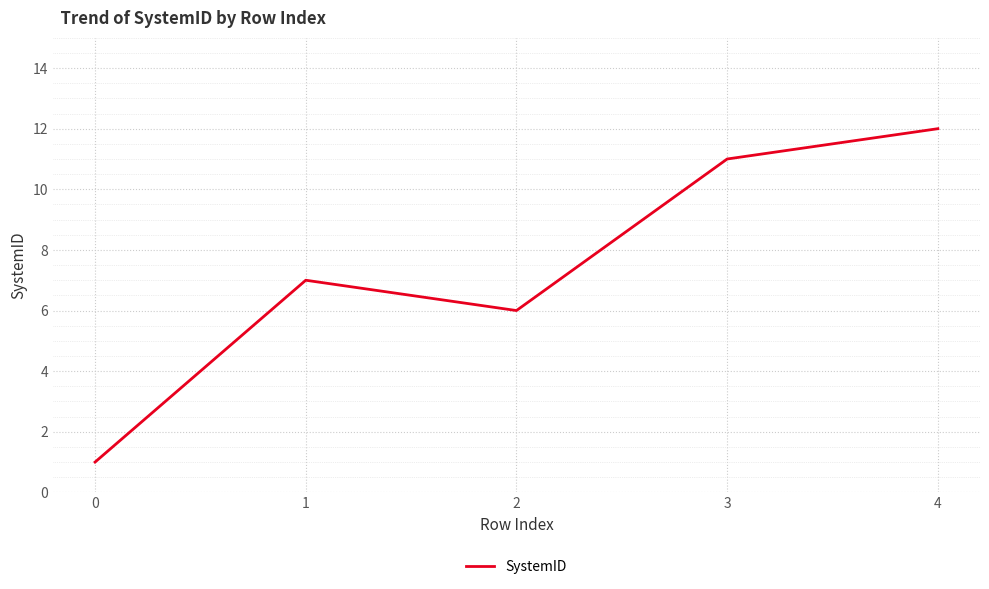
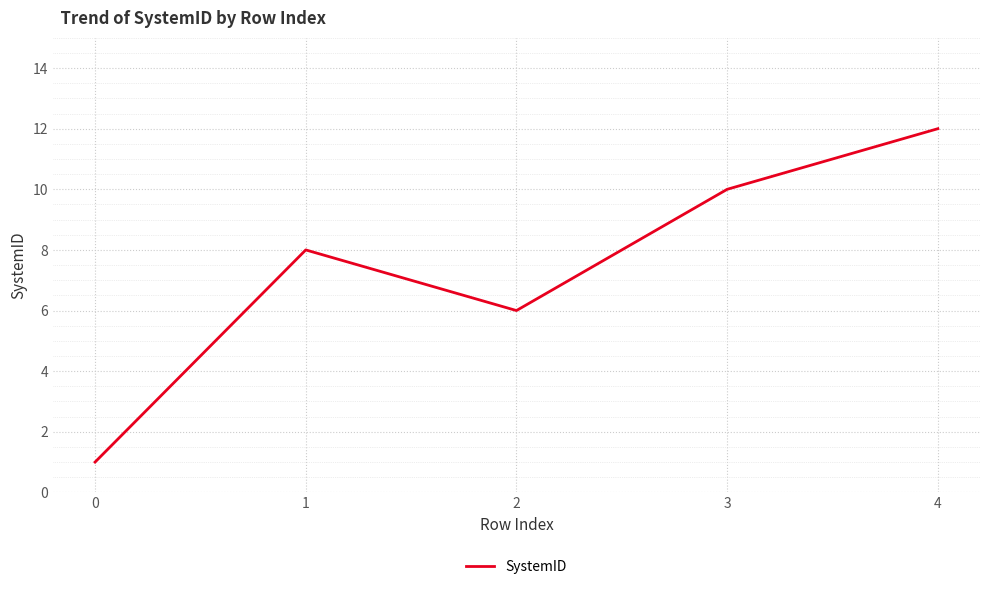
1: 7 -> 8
3: 11 -> 10
